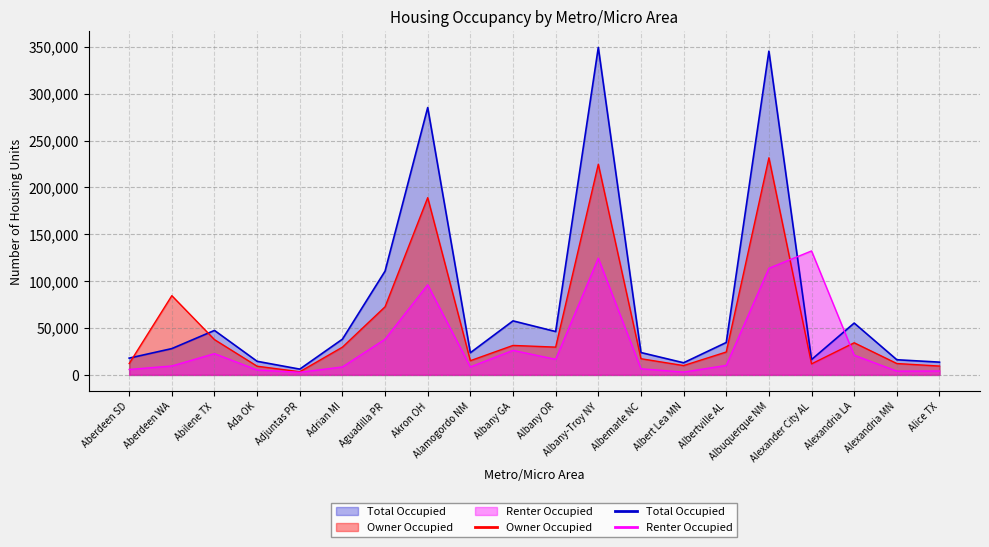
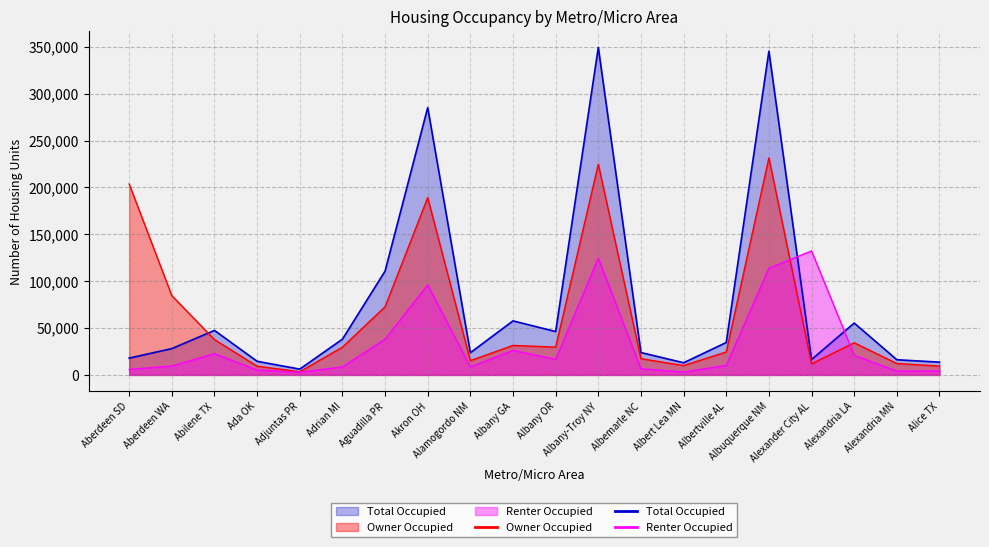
Owner Occupied, Aberdeen SD: 10,000 -> 200,000
